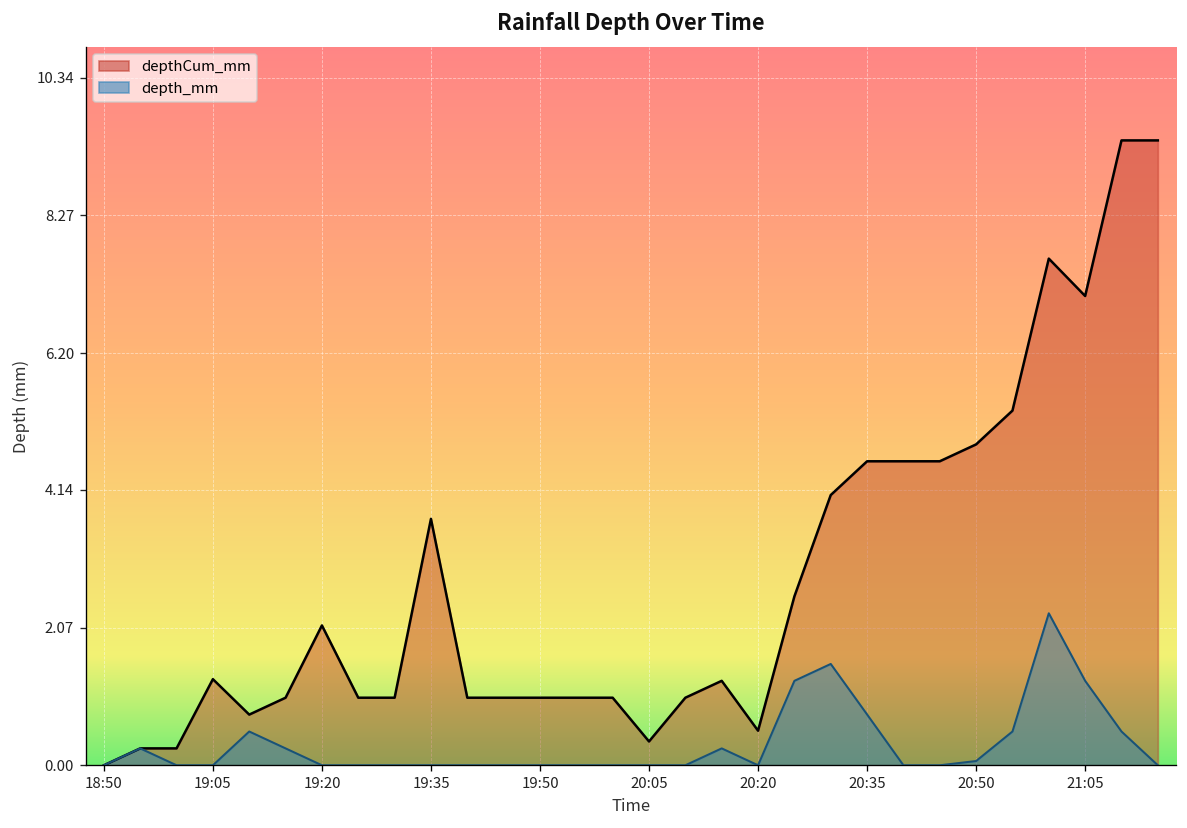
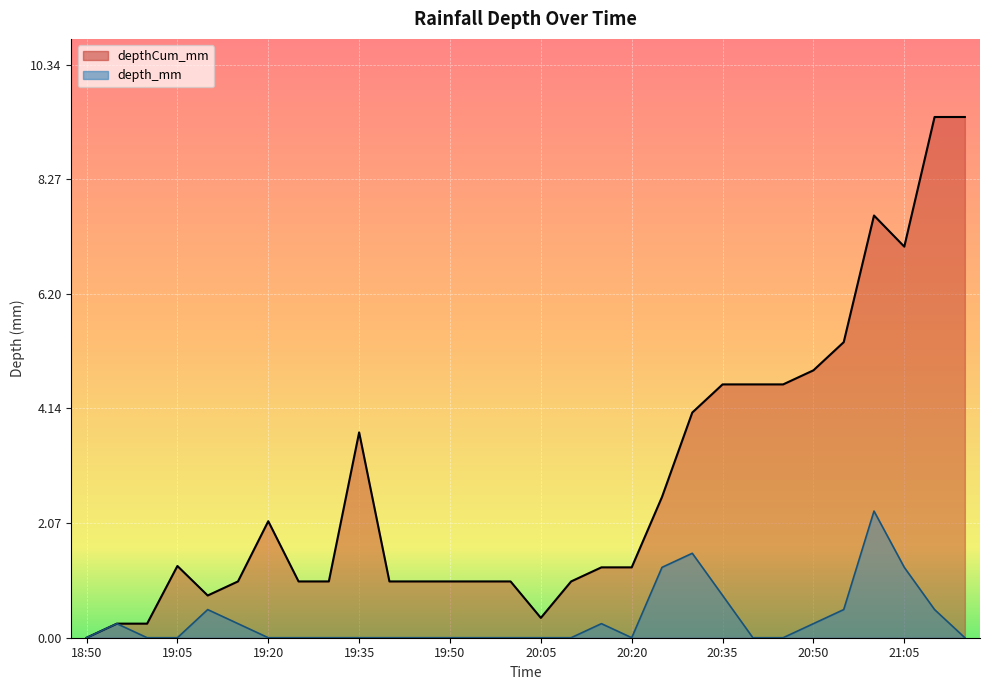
depthCum_mm, 20:20: 0.5 -> 1.3
depth_mm, 20:50: 0.1 -> 0.3
